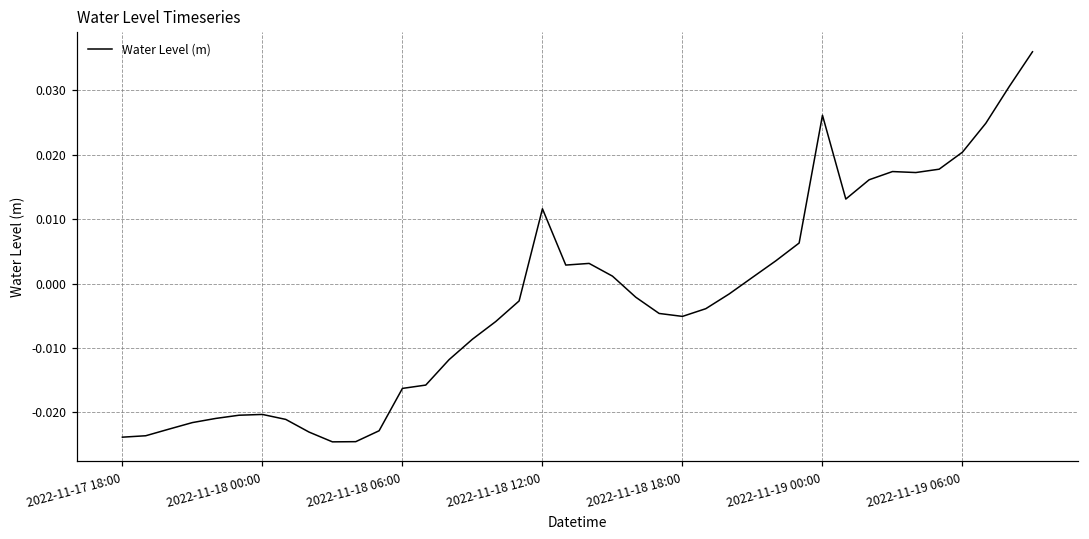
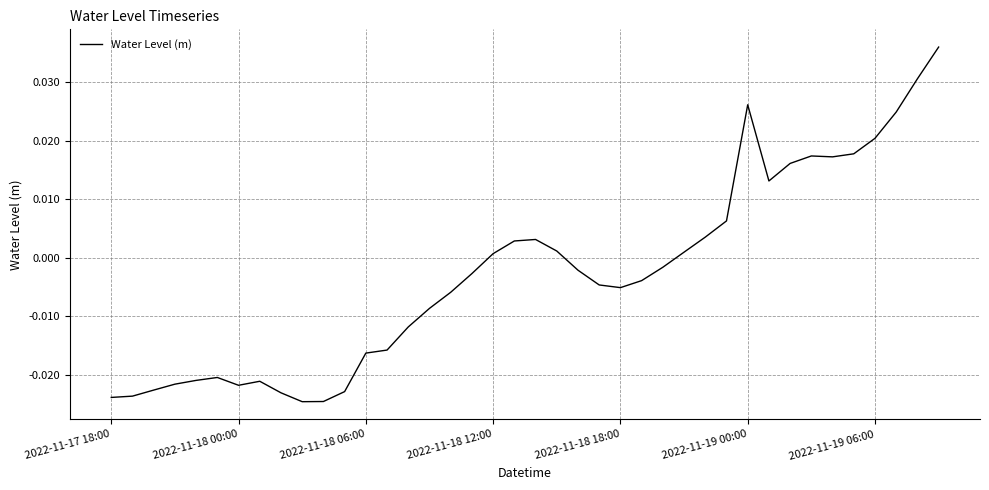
2022-11-18 00:00: -0.020 -> -0.022
2022-11-18 12:00: 0.012 -> 0.001
